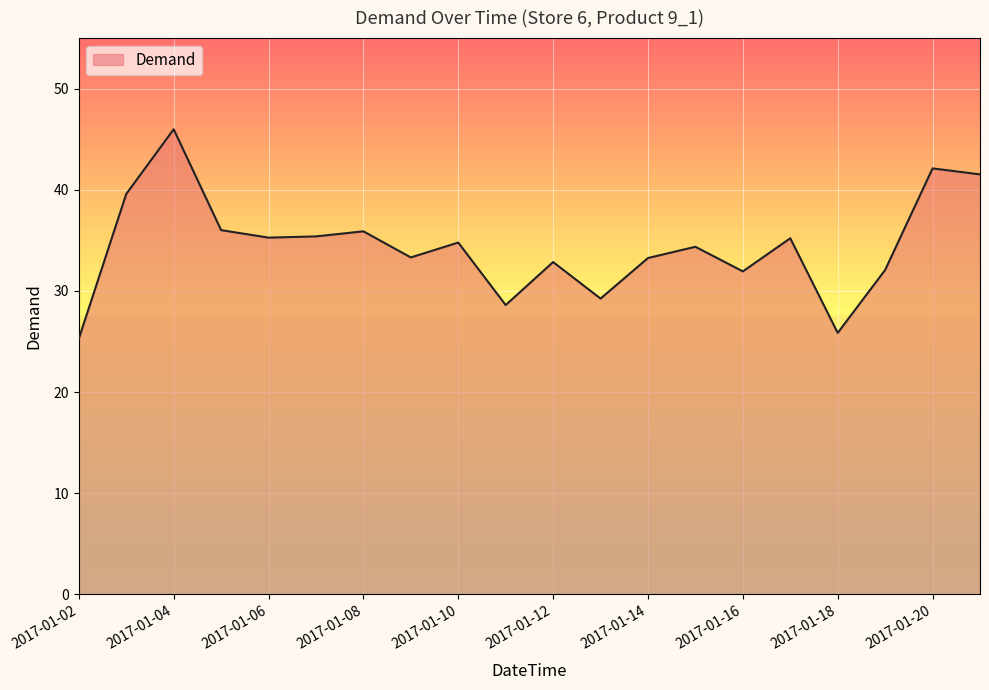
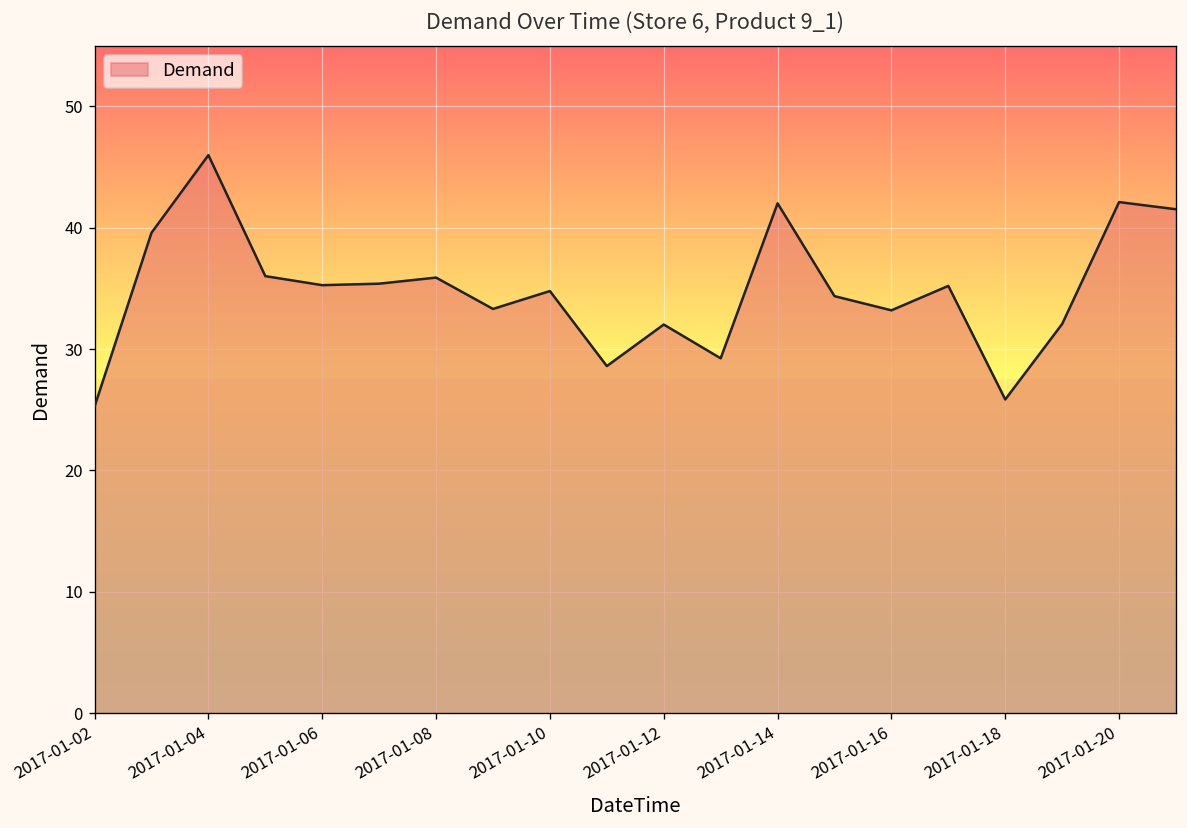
2017-01-12: 32.9 -> 32.0
2017-01-14: 33.3 -> 42.0
2017-01-16: 31.9 -> 33.2
